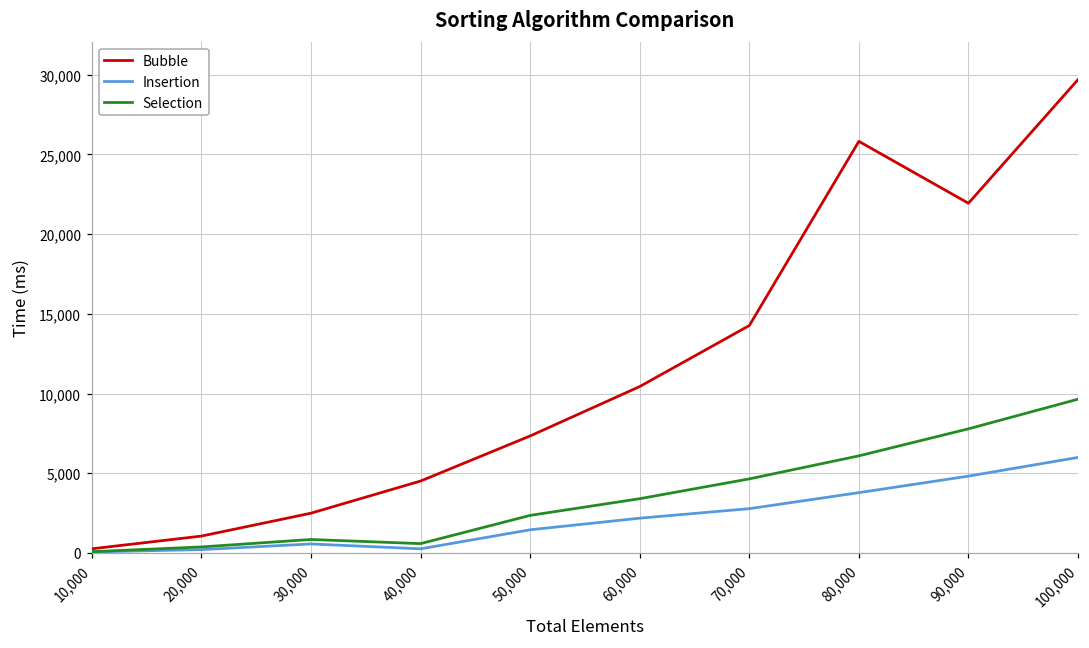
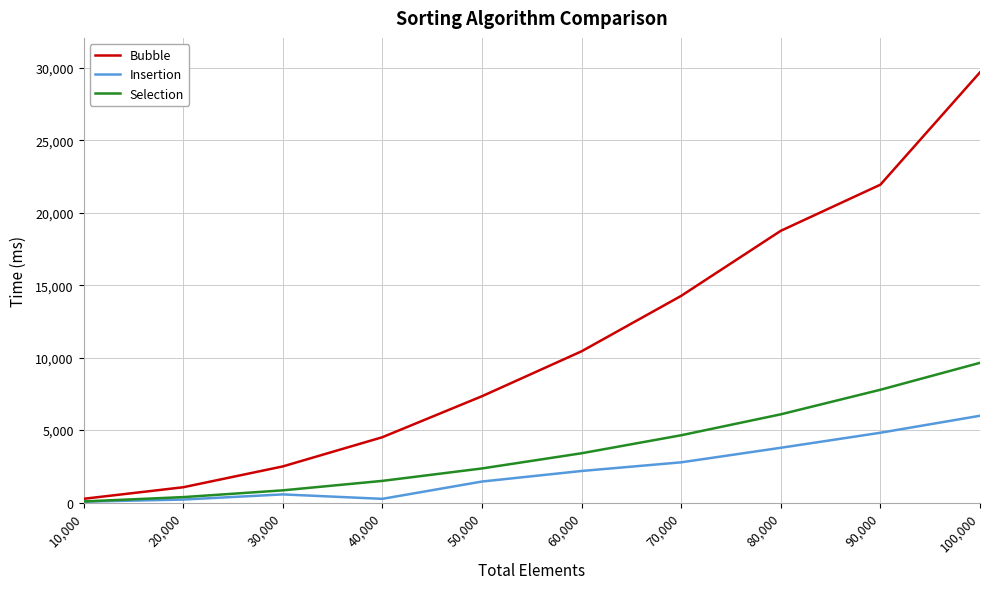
Selection, 40,000: 600 -> 1,500
Bubble, 80,000: 25,800 -> 18,800
